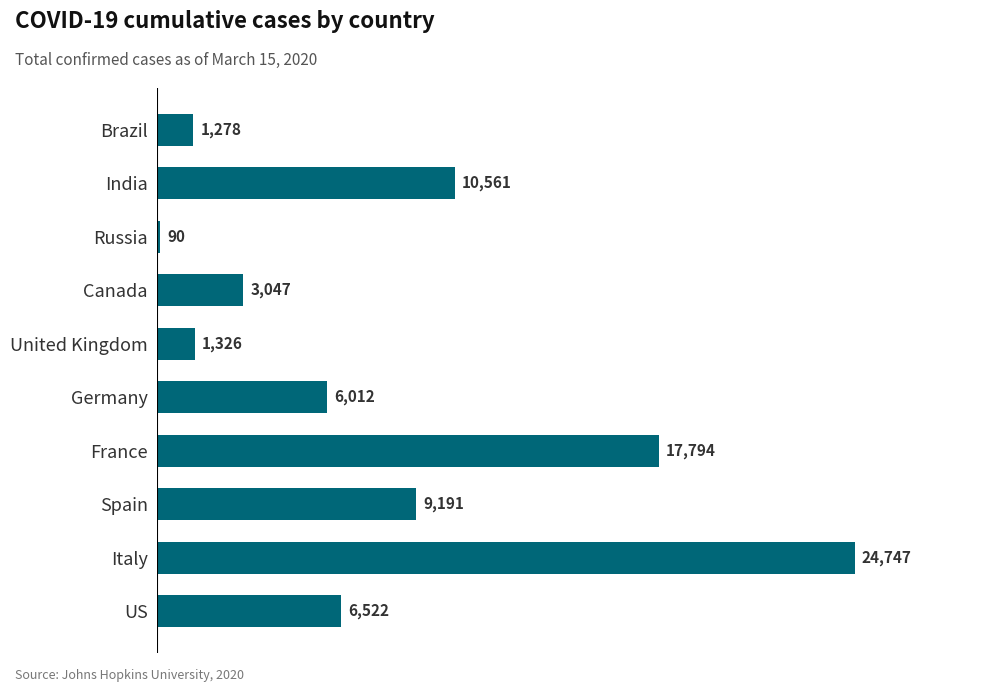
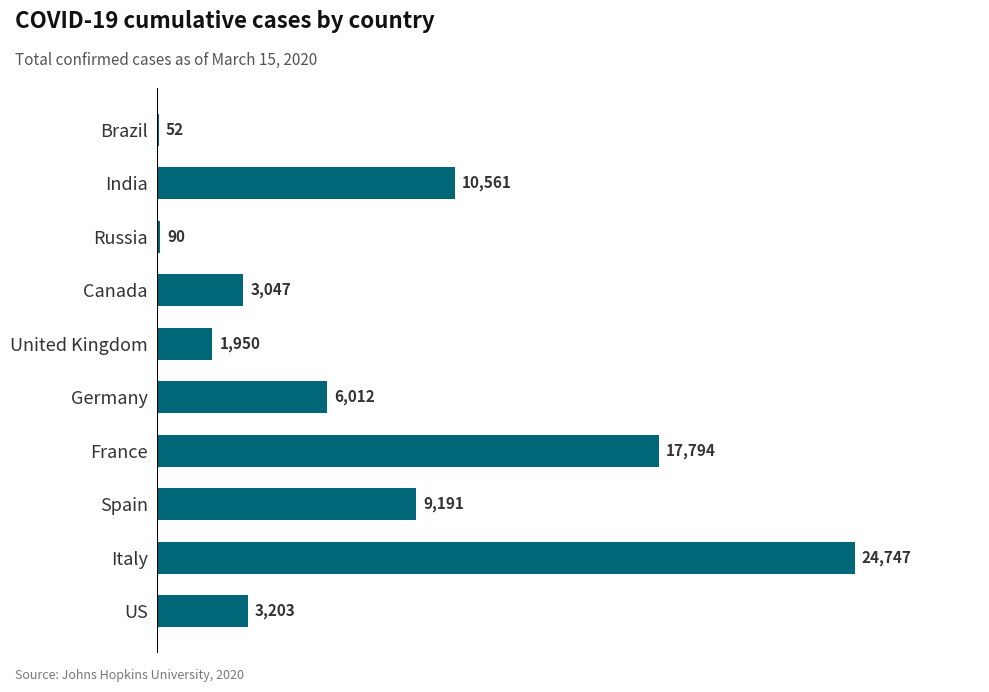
Brazil: 1,278 -> 52
United Kingdom: 1,326 -> 1,950
US: 6,522 -> 3,203
